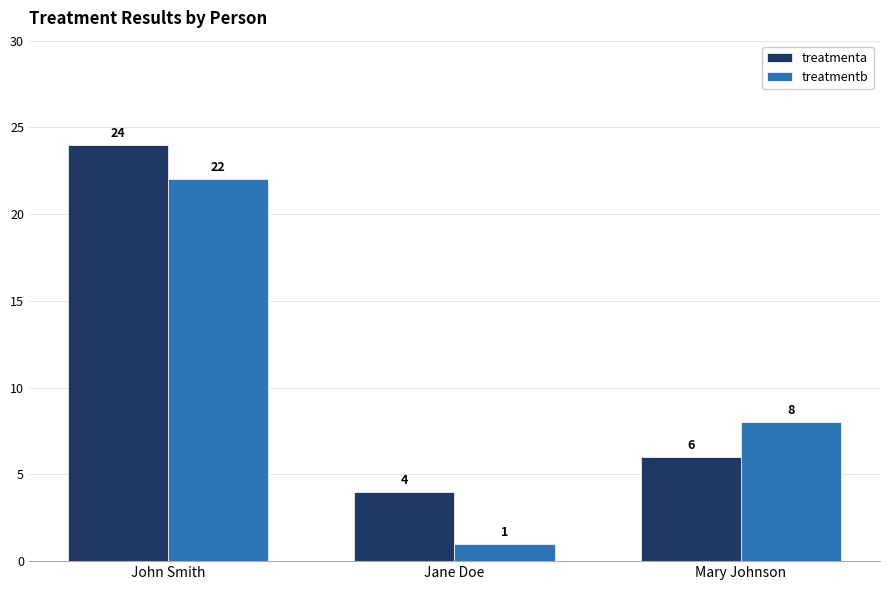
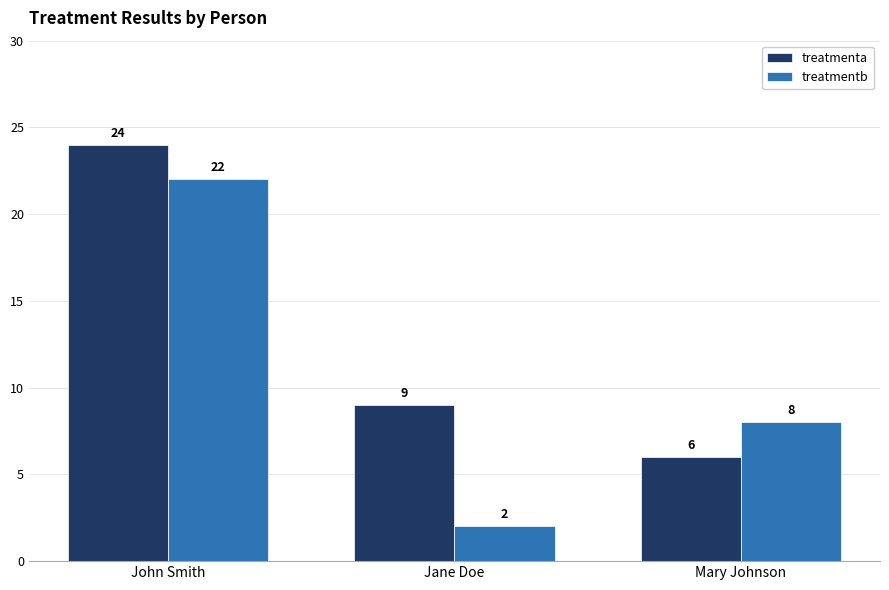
treatmenta, Jane Doe: 4 -> 9
treatmentb, Jane Doe: 1 -> 2
